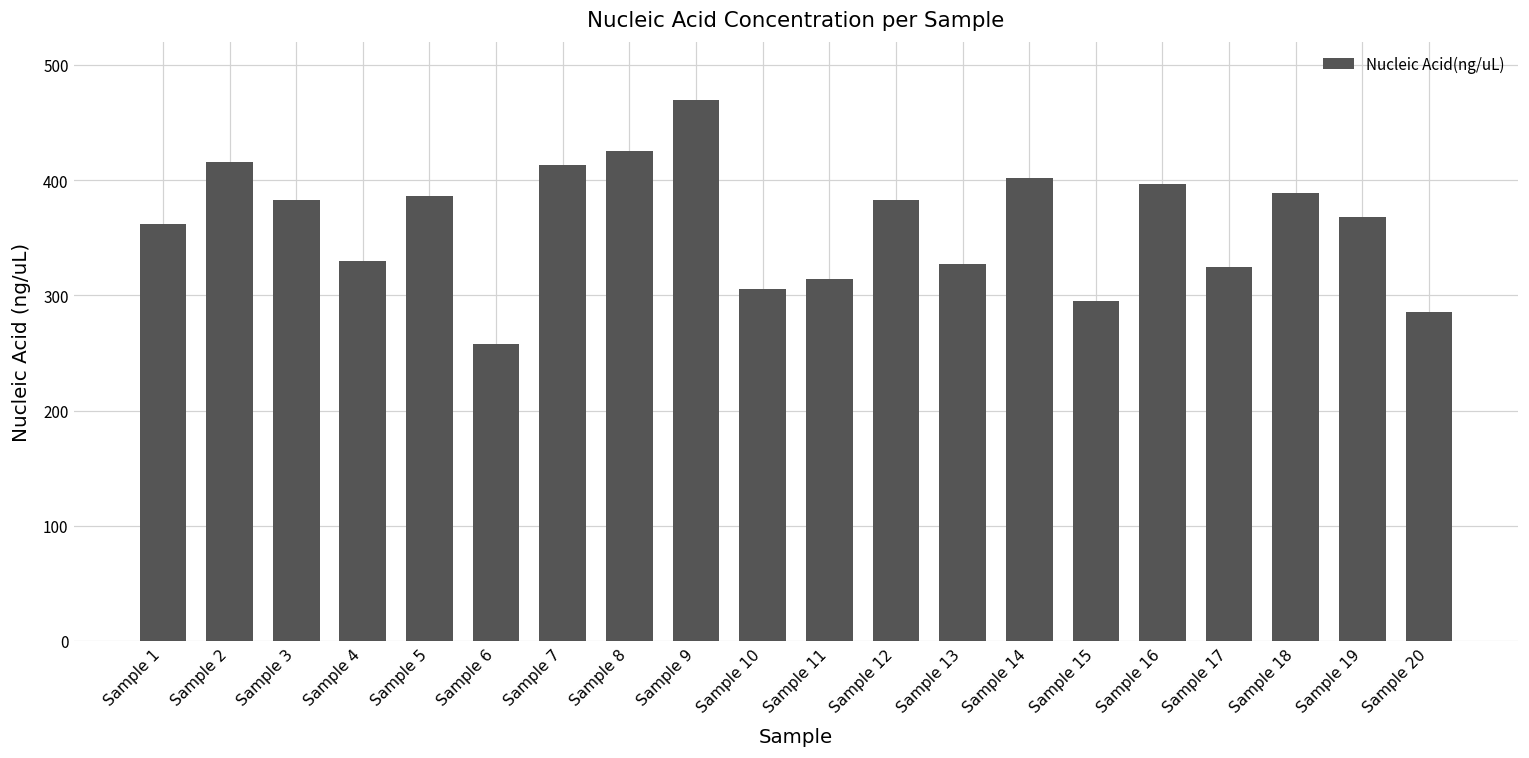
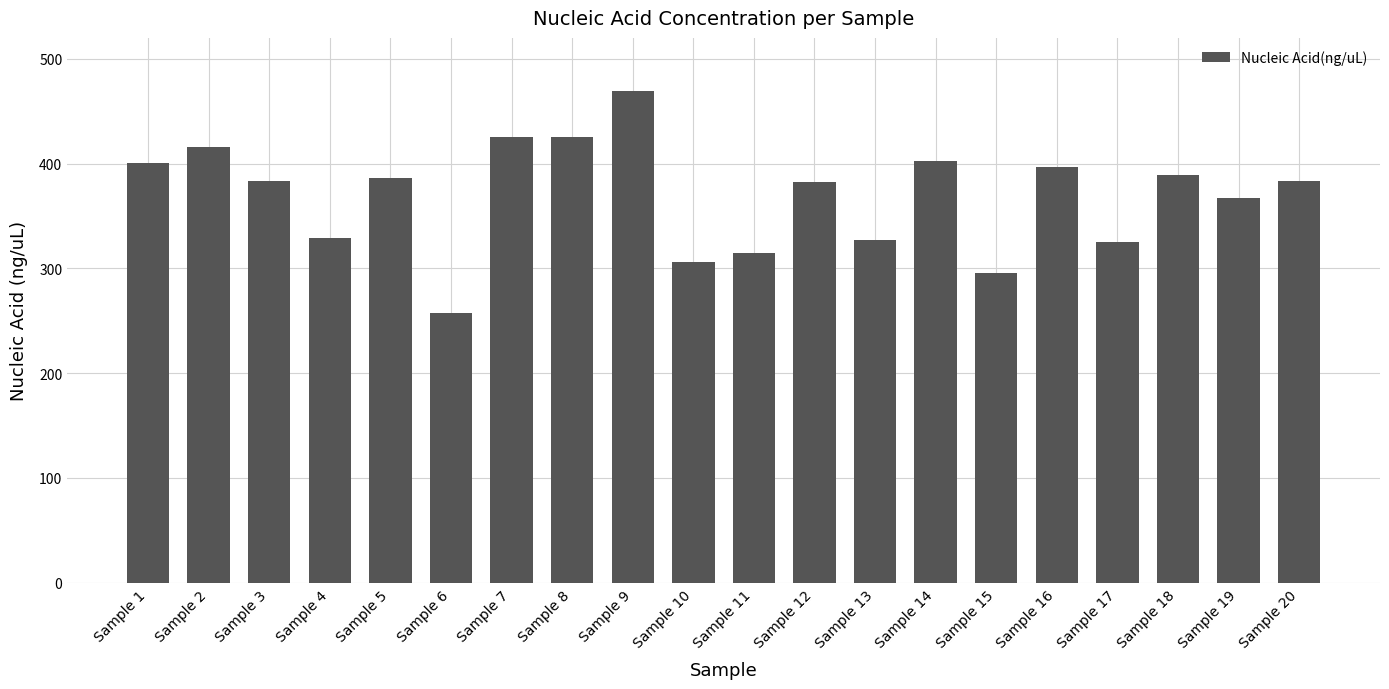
Sample 1: 361 -> 400
Sample 7: 413 -> 426
Sample 20: 285 -> 384
